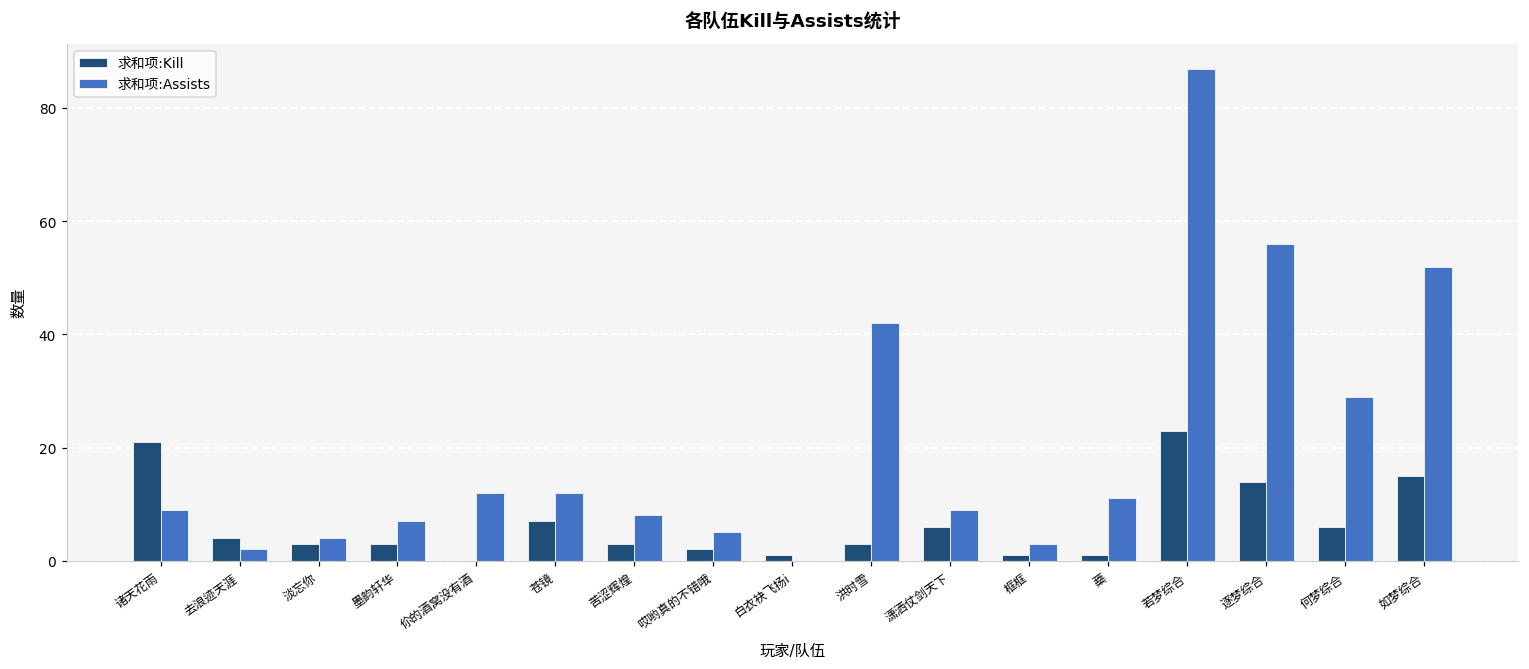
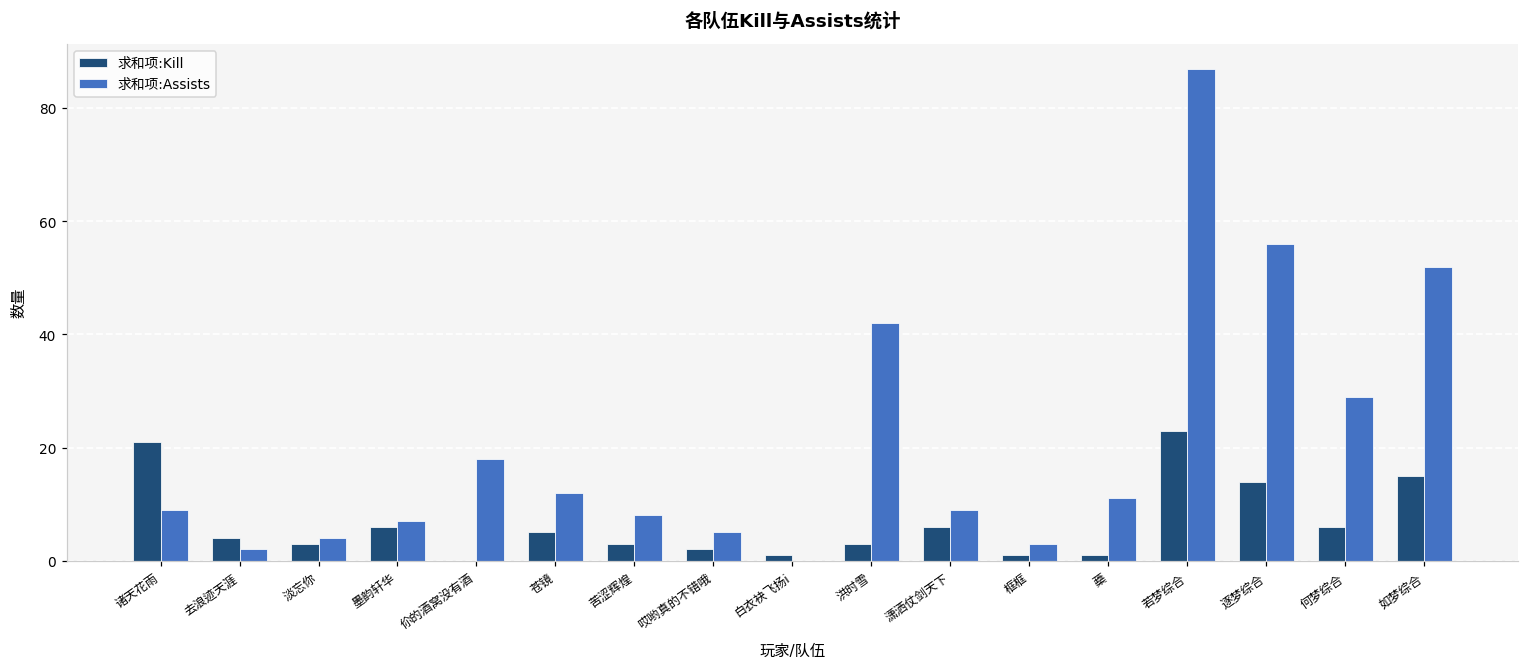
求和项:Kill, 墨韵轩华: 3 -> 6
求和项:Assists, 伱的酒窝没有酒: 12 -> 18
求和项:Kill, 苍镜: 7 -> 5
